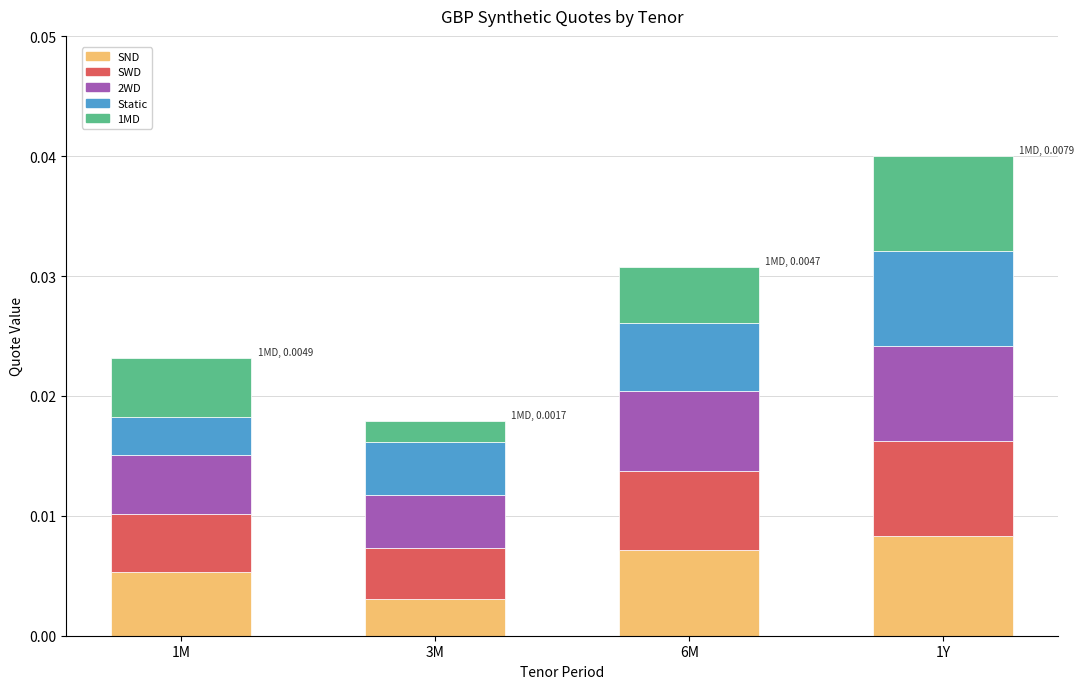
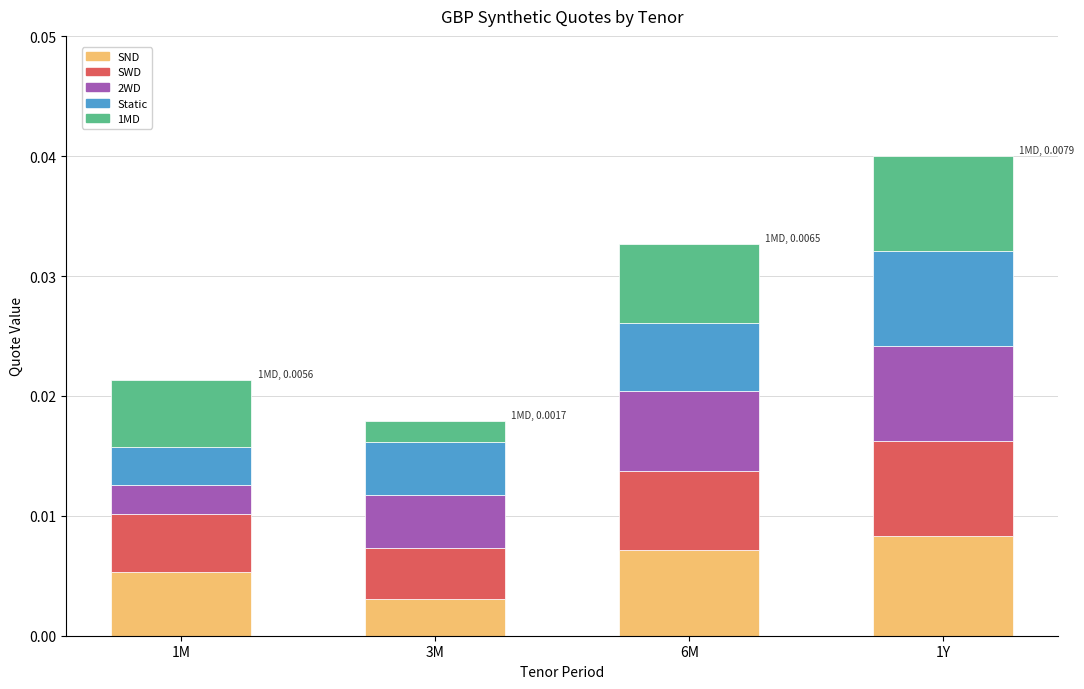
2WD, 1M: 0.0049 -> 0.0024
1MD, 1M: 0.0049 -> 0.0056
1MD, 6M: 0.0047 -> 0.0065
